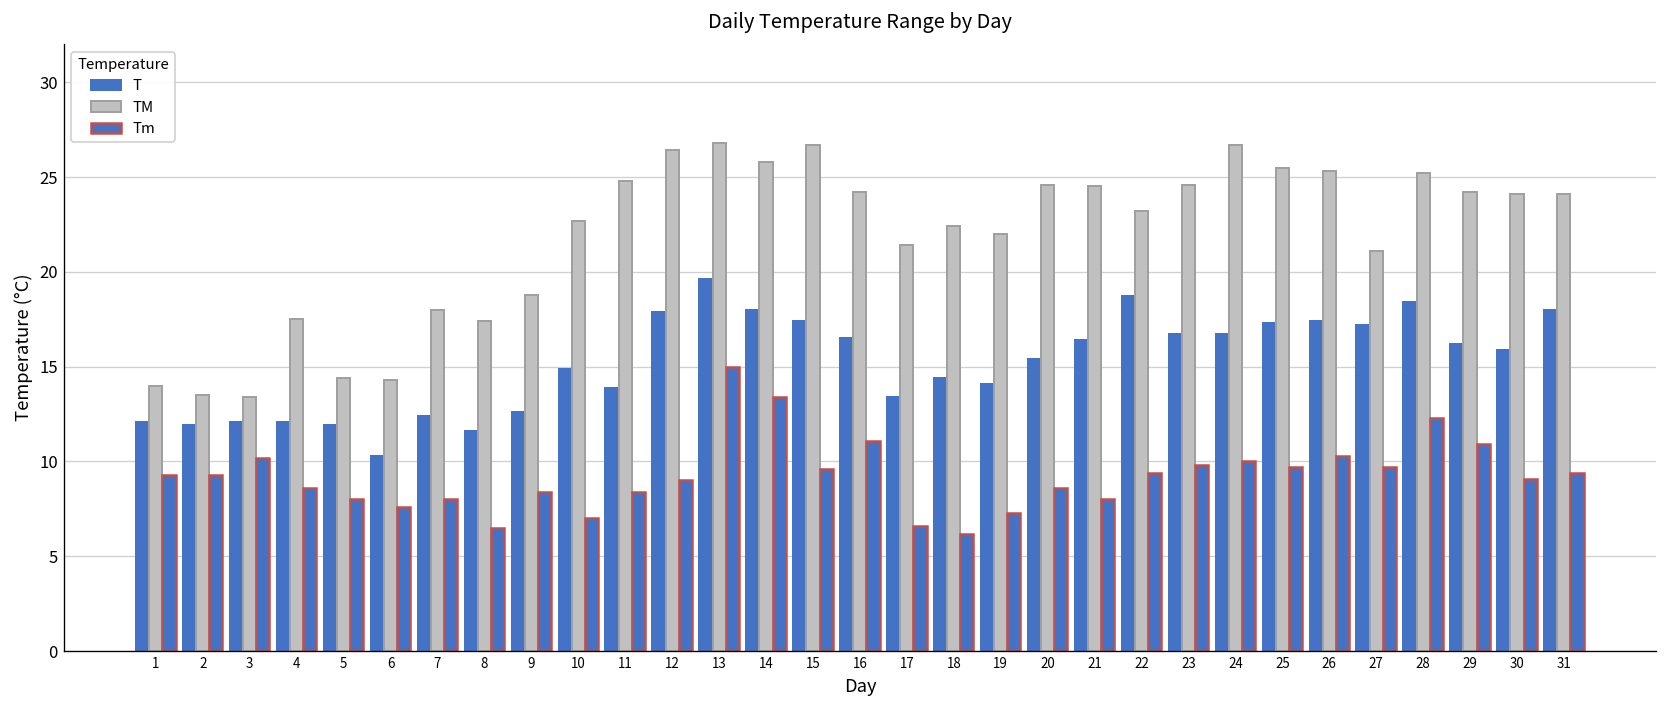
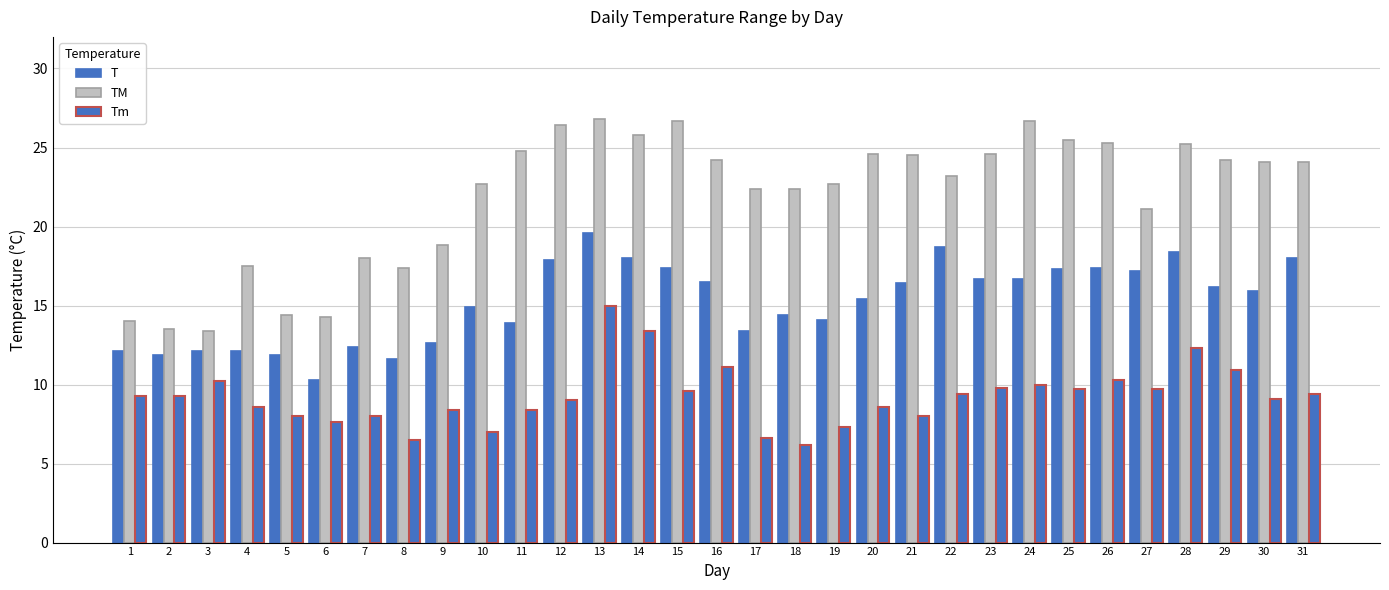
TM, 17: 21.4 -> 22.4
TM, 19: 22.0 -> 22.7
